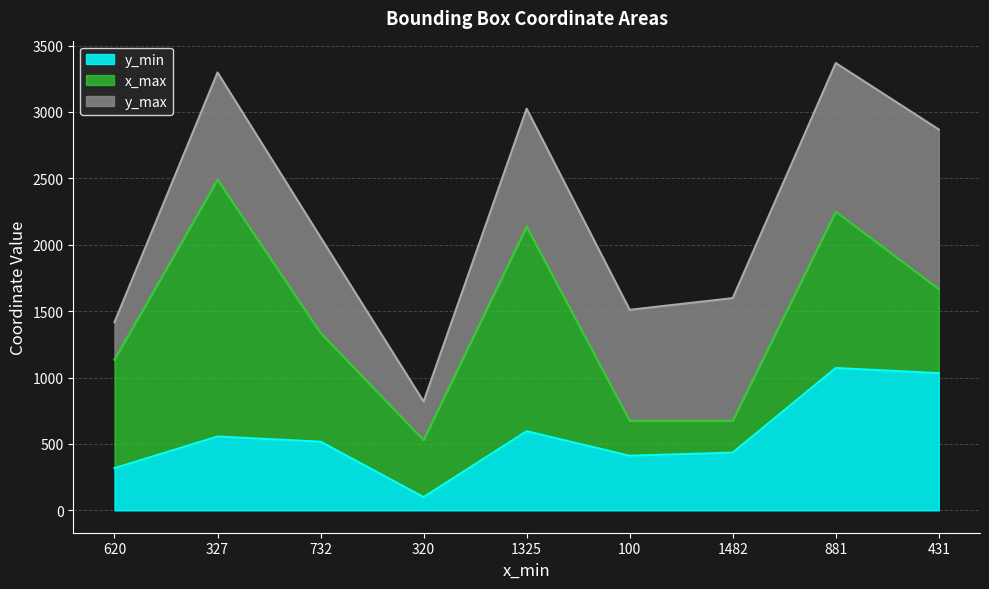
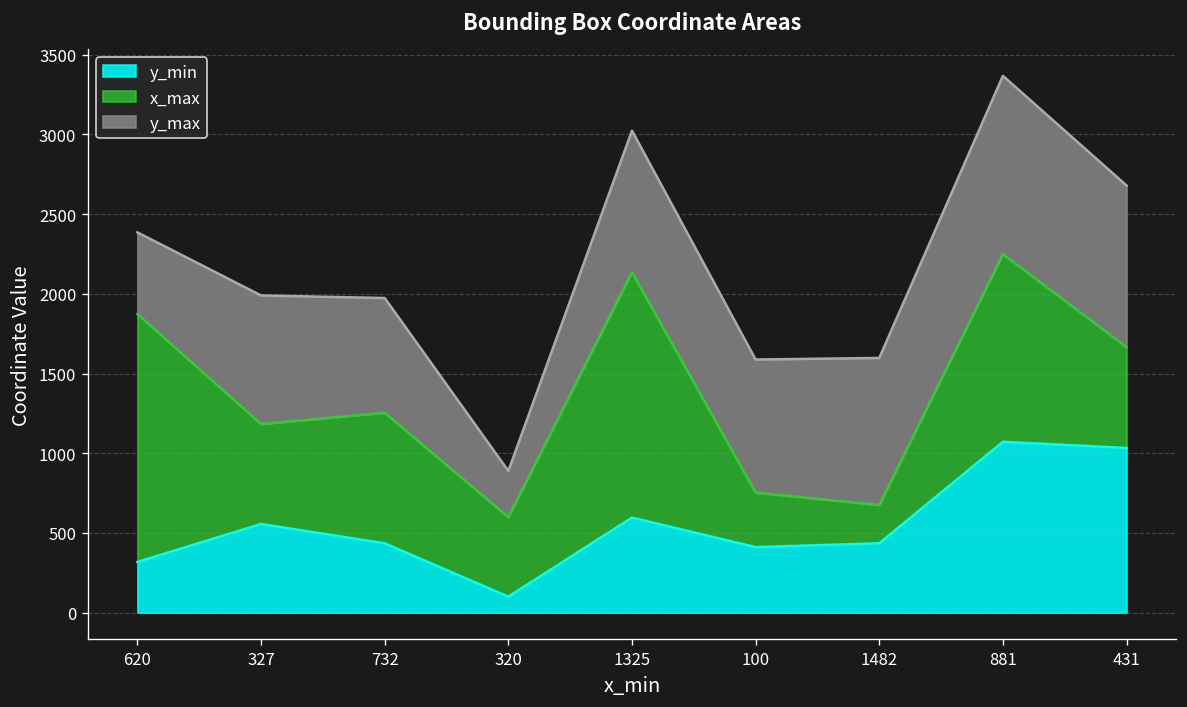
x_max, 620: 820 -> 1560
y_max, 620: 280 -> 510
x_max, 327: 1930 -> 630
y_min, 732: 520 -> 440
x_max, 320: 430 -> 500
x_max, 100: 260 -> 340
y_max, 431: 1200 -> 1010
